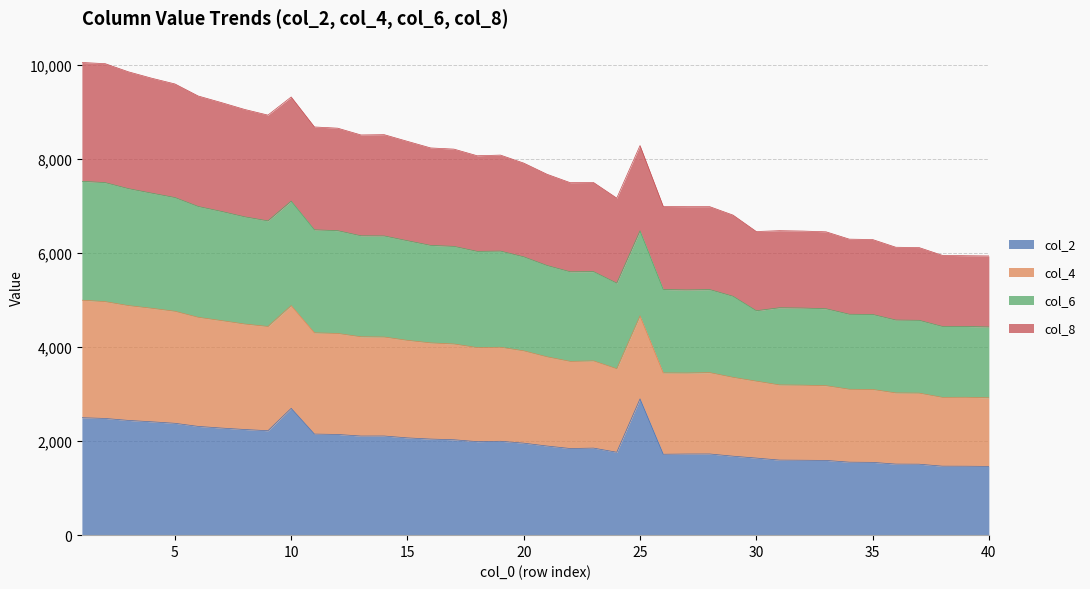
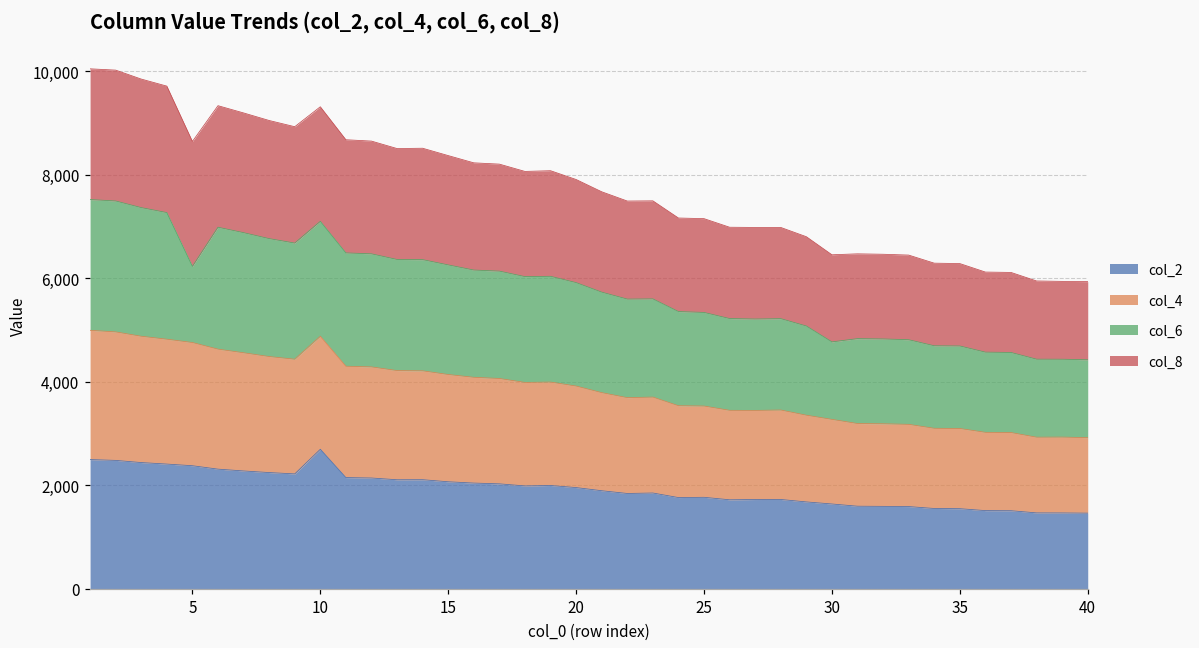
col_6, 5: 2,400 -> 1,500
col_2, 25: 2,900 -> 1,800
